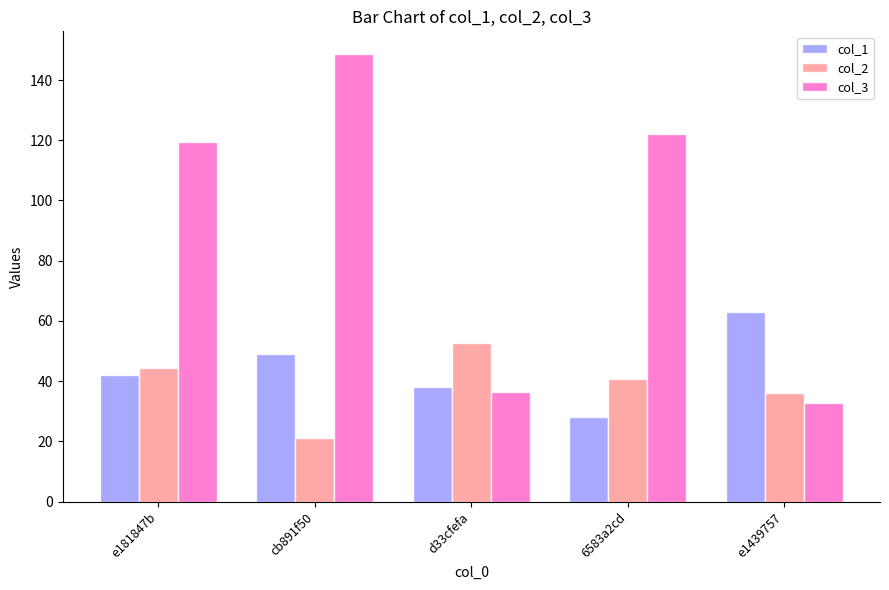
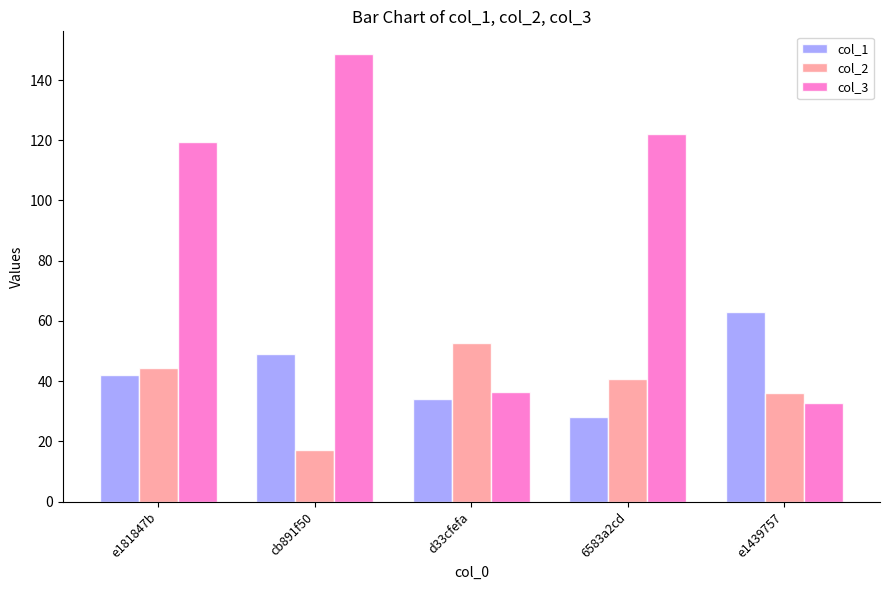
col_2, cb891f50: 21 -> 17
col_1, d33cfefa: 38 -> 34
